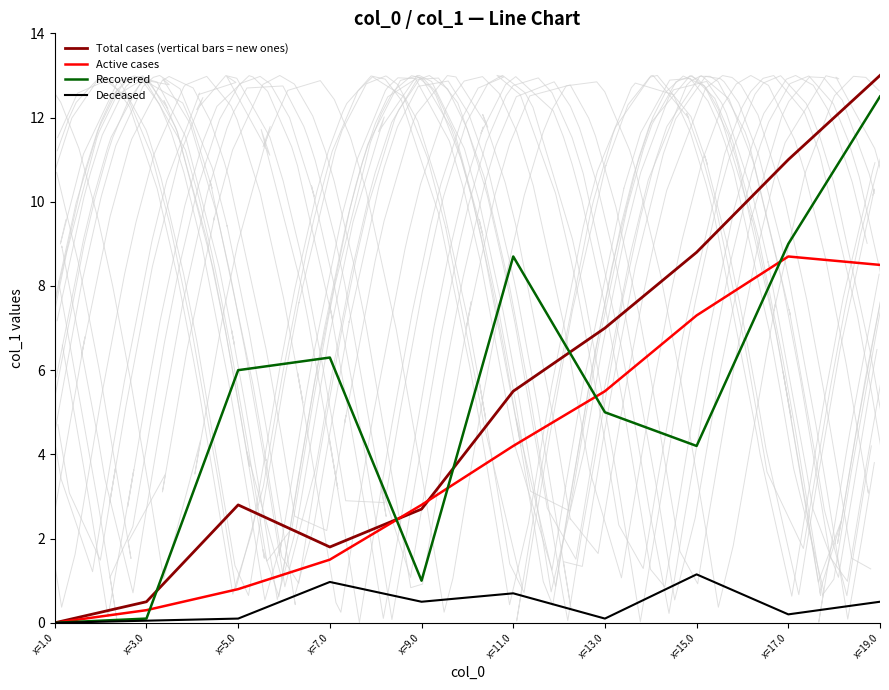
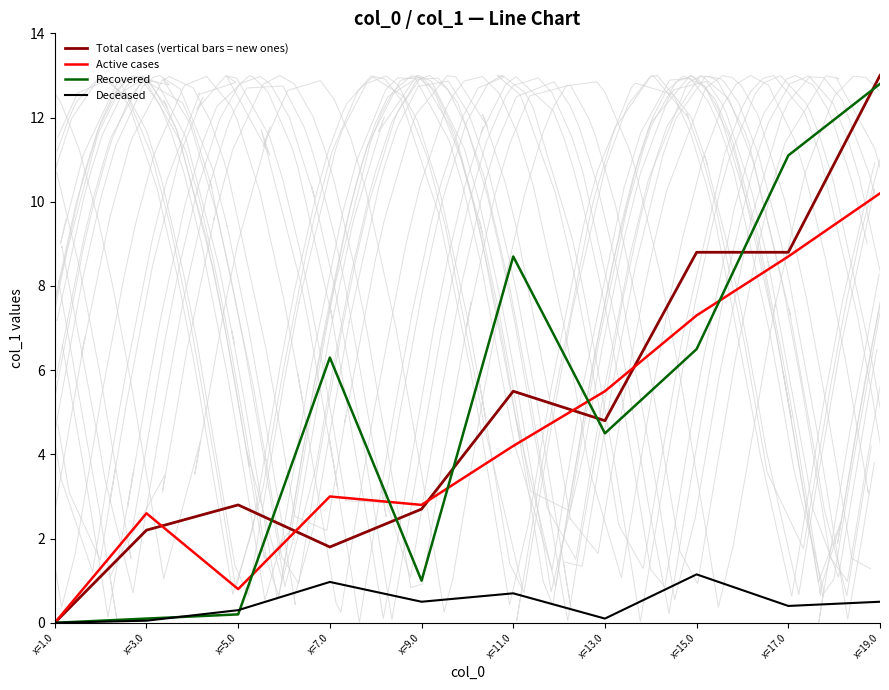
Total cases (vertical bars = new ones), x=3.0: 0.5 -> 2.2
Active cases, x=3.0: 0.3 -> 2.6
Recovered, x=5.0: 6.0 -> 0.2
Deceased, x=5.0: 0.1 -> 0.3
Active cases, x=7.0: 1.5 -> 3.0
Total cases (vertical bars = new ones), x=13.0: 7.0 -> 4.8
Recovered, x=13.0: 5.0 -> 4.5
Recovered, x=15.0: 4.2 -> 6.5
Total cases (vertical bars = new ones), x=17.0: 11.0 -> 8.8
Recovered, x=17.0: 9.0 -> 11.1
Deceased, x=17.0: 0.2 -> 0.4
Active cases, x=19.0: 8.5 -> 10.2
Recovered, x=19.0: 12.5 -> 12.8
